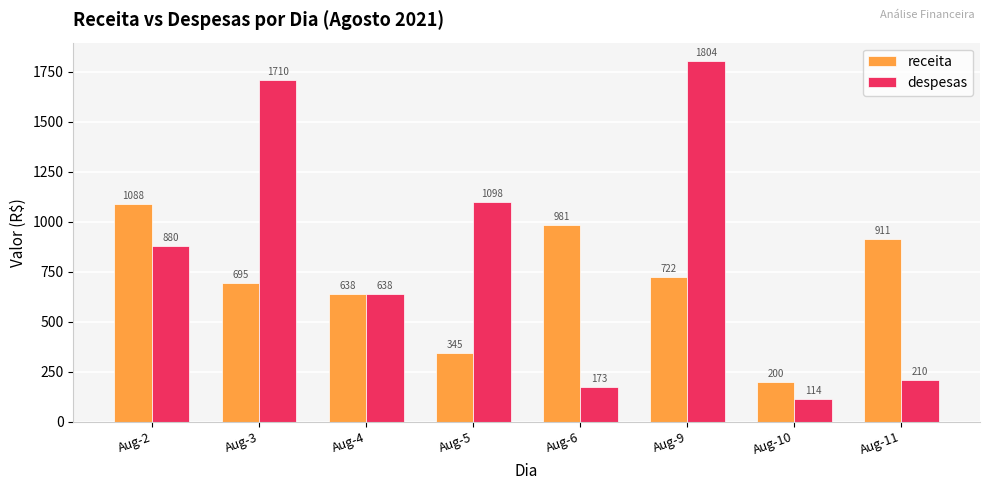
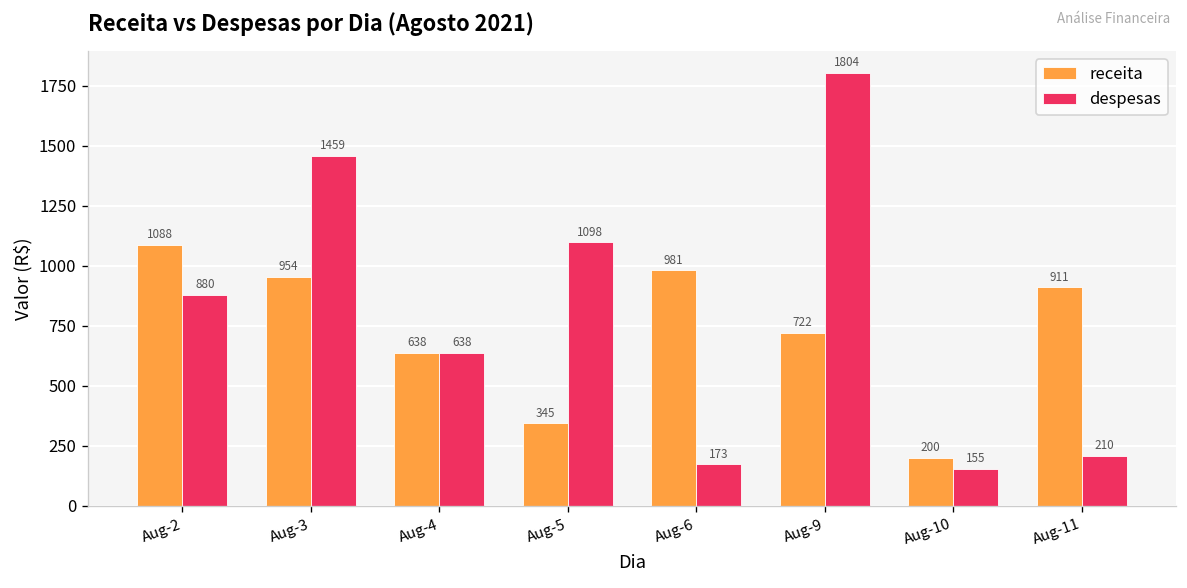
receita, Aug-3: 695 -> 954
despesas, Aug-3: 1710 -> 1459
despesas, Aug-10: 114 -> 155
